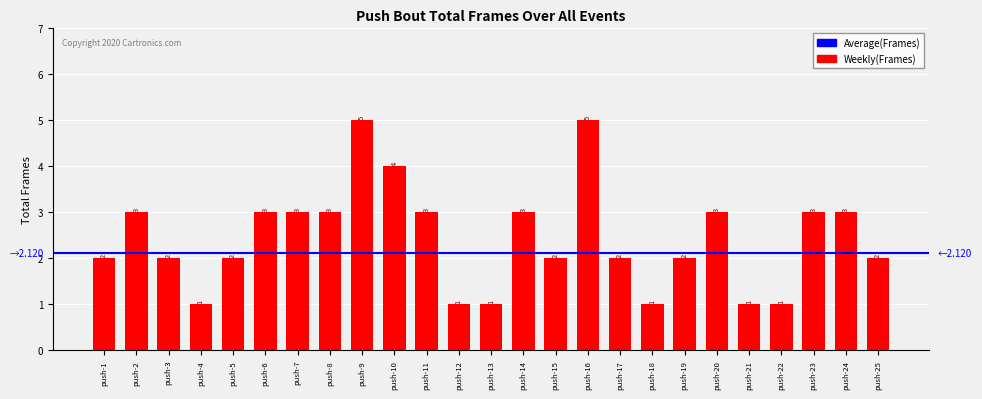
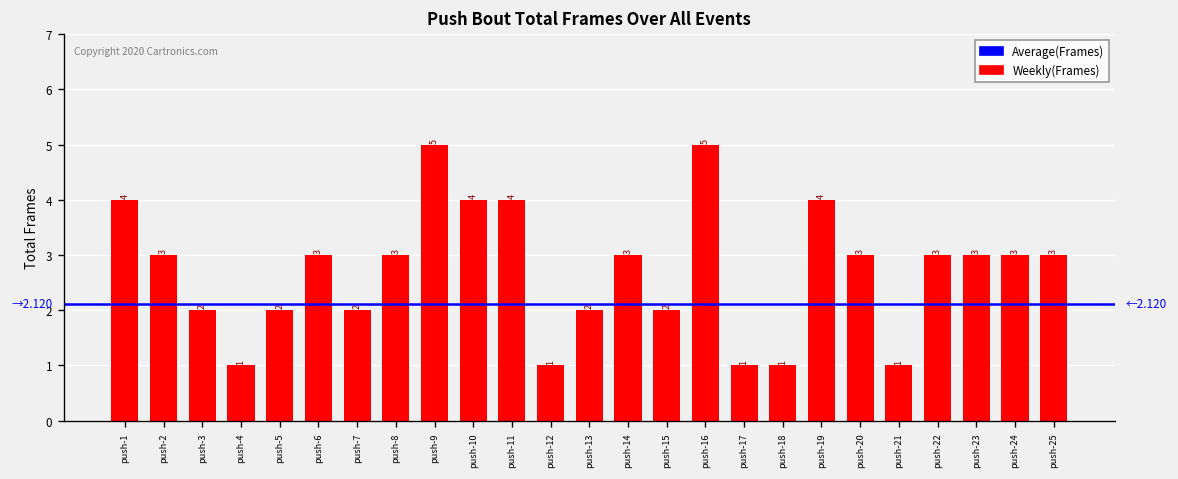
push-1: 2 -> 4
push-7: 3 -> 2
push-11: 3 -> 4
push-13: 1 -> 2
push-17: 2 -> 1
push-19: 2 -> 4
push-22: 1 -> 3
push-25: 2 -> 3
